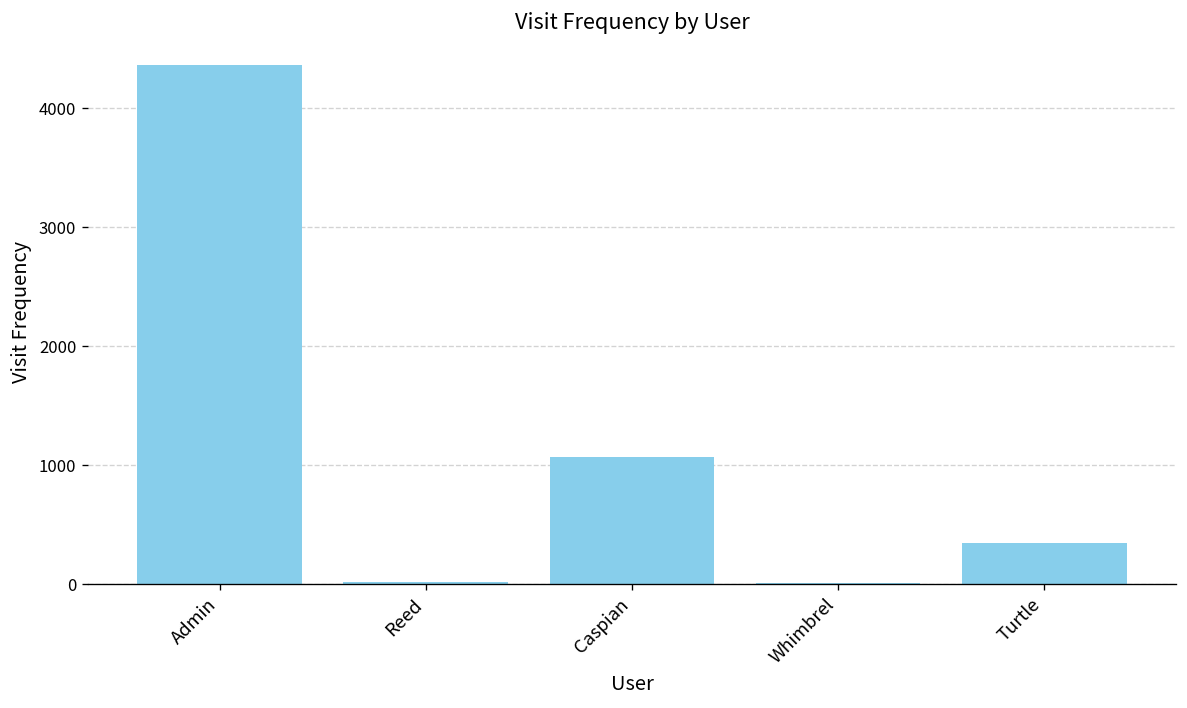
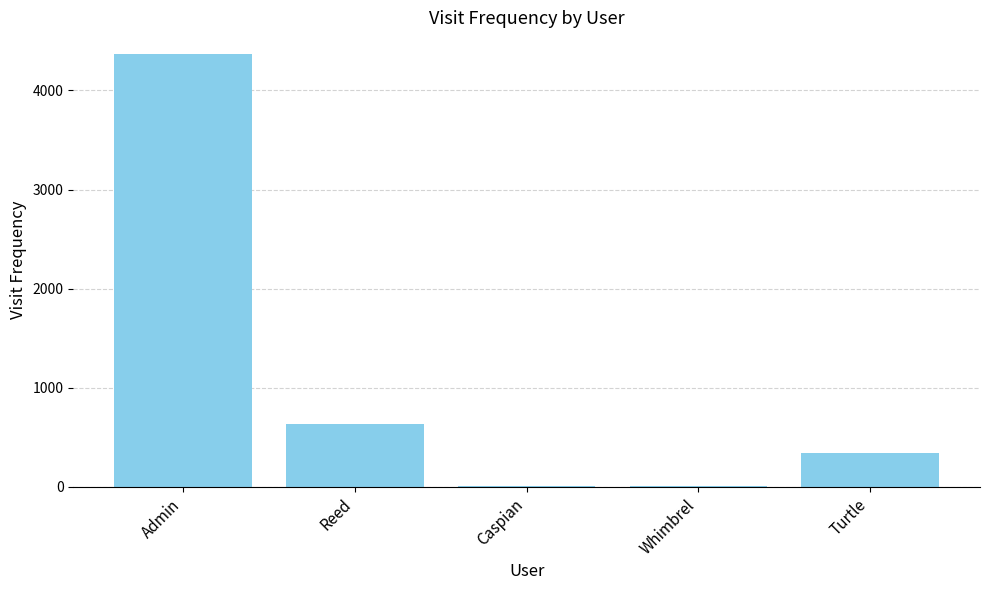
Reed: 0 -> 600
Caspian: 1100 -> 0
